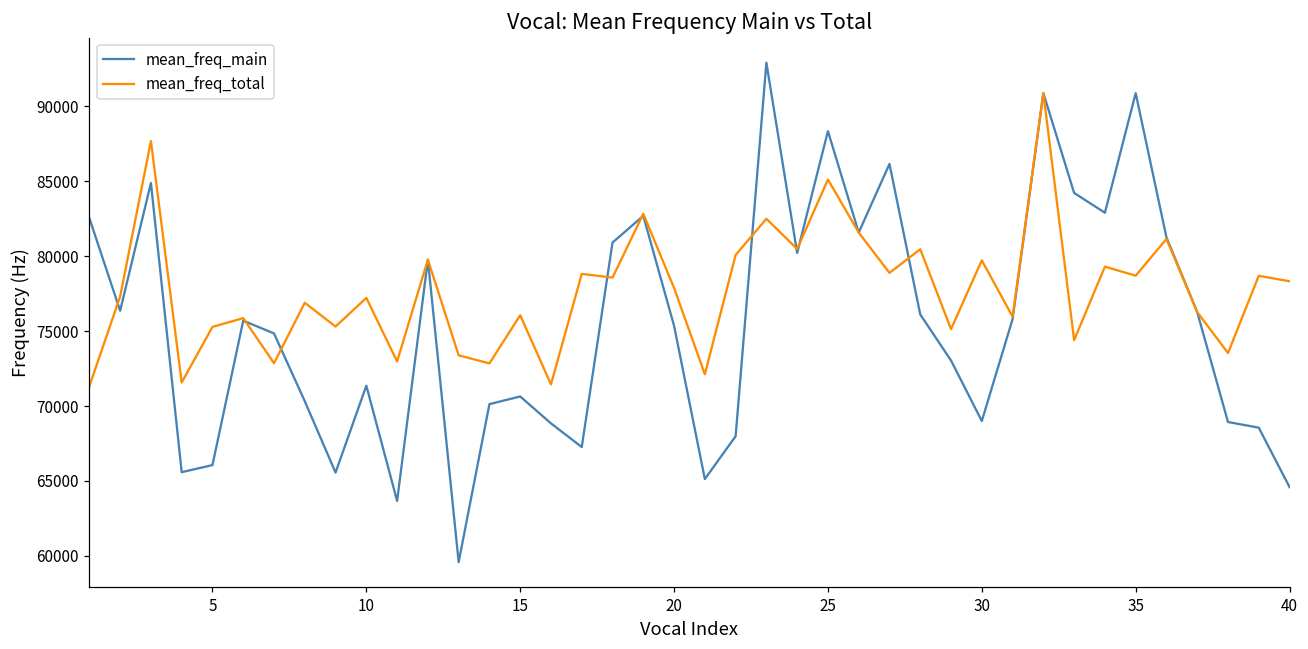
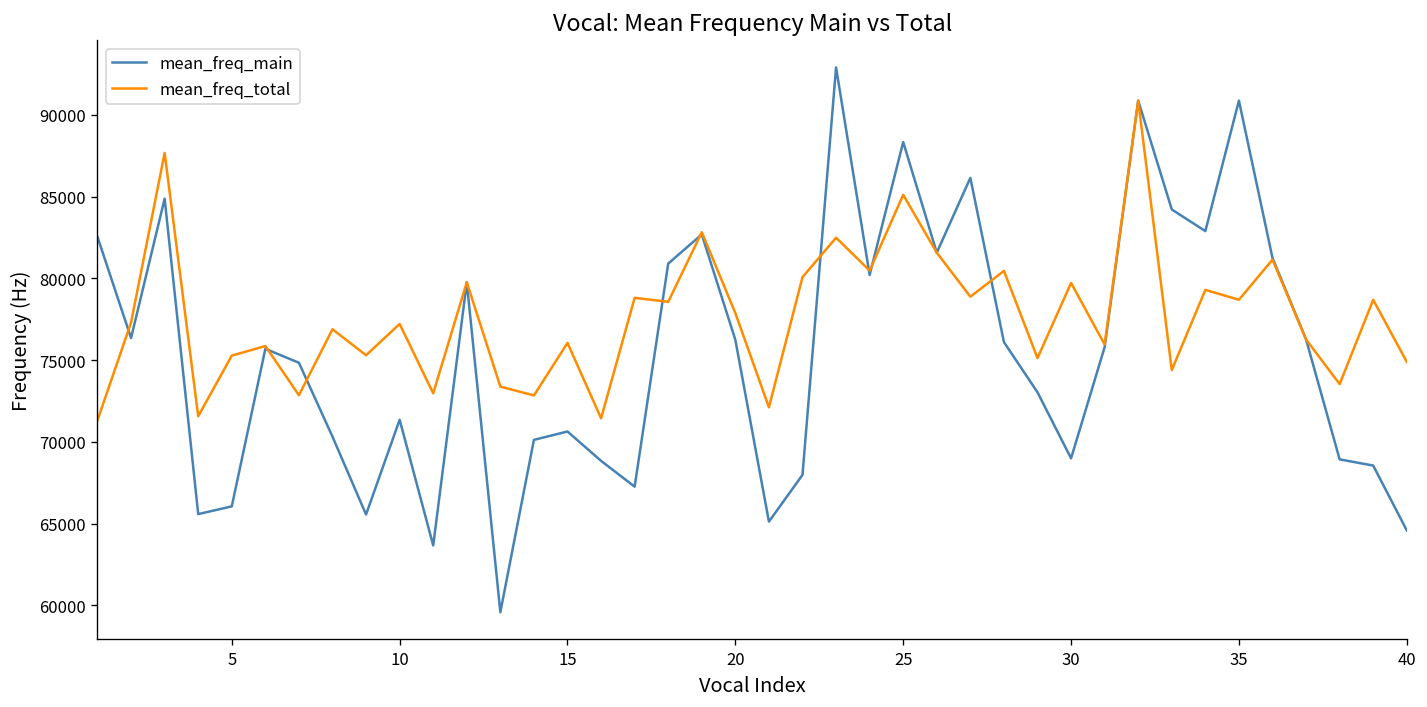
mean_freq_main, 20: 75400 -> 76200
mean_freq_total, 40: 78300 -> 74900
